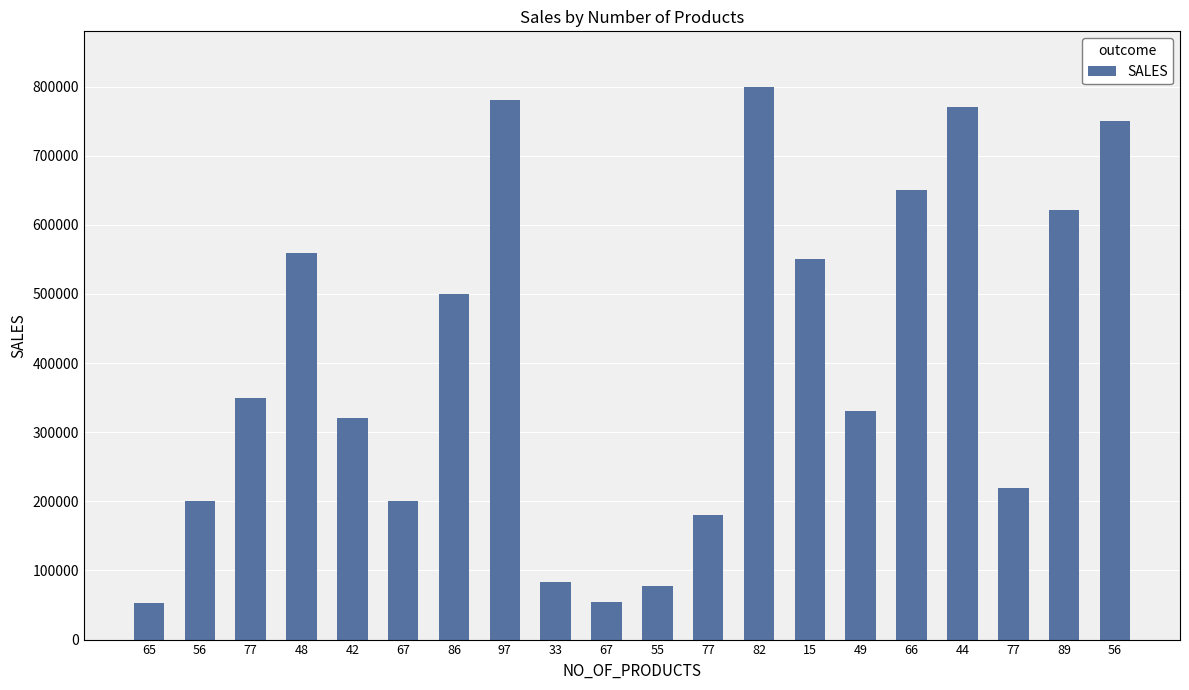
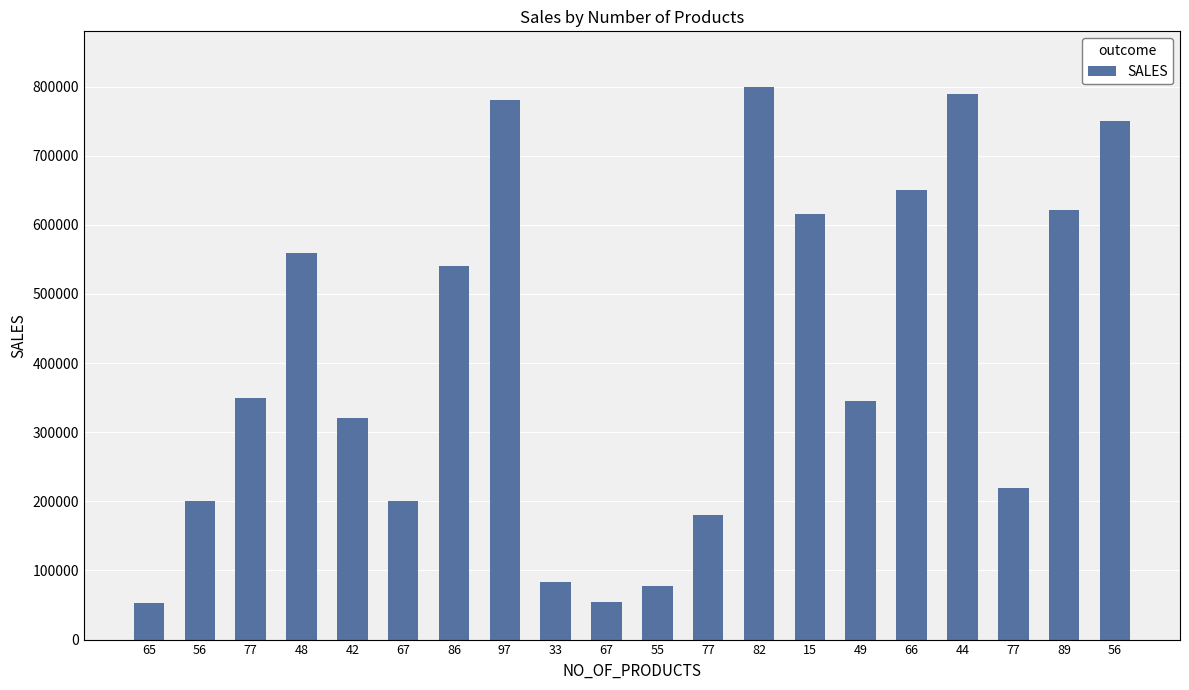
86: 500000 -> 540000
15: 550000 -> 620000
49: 330000 -> 340000
44: 770000 -> 790000
